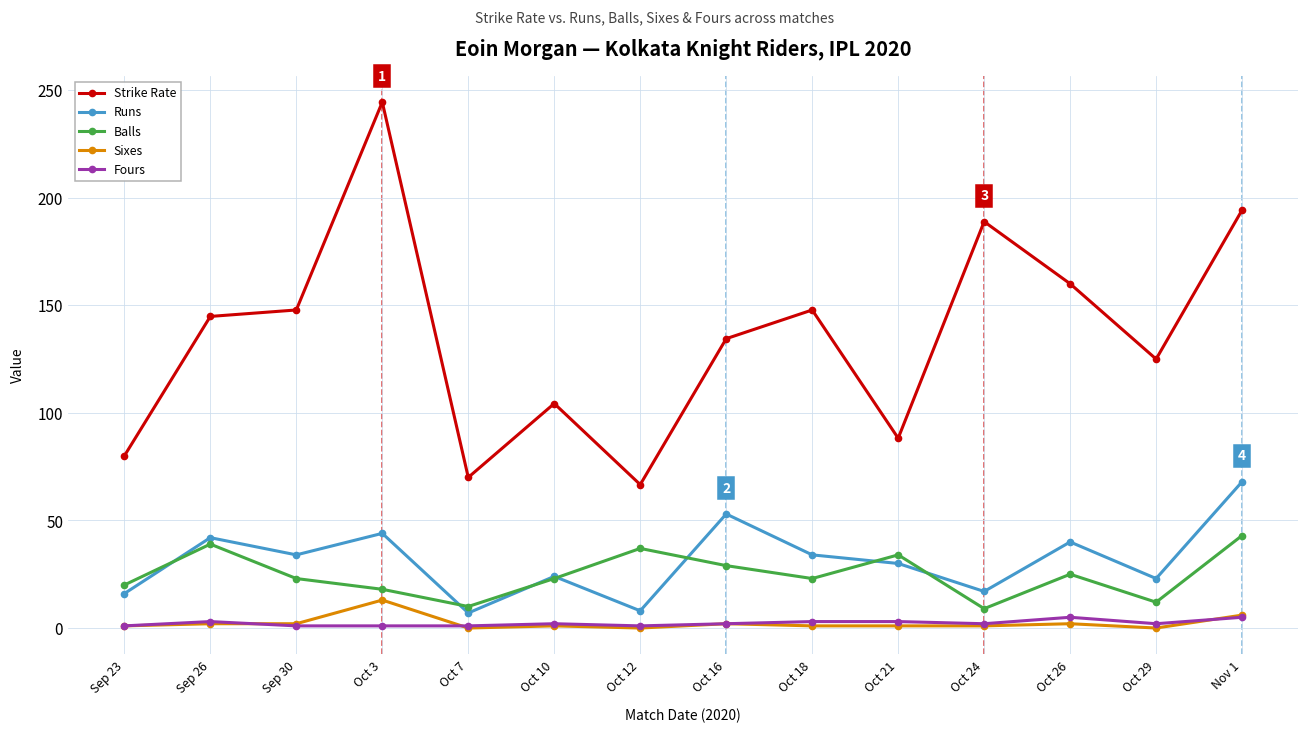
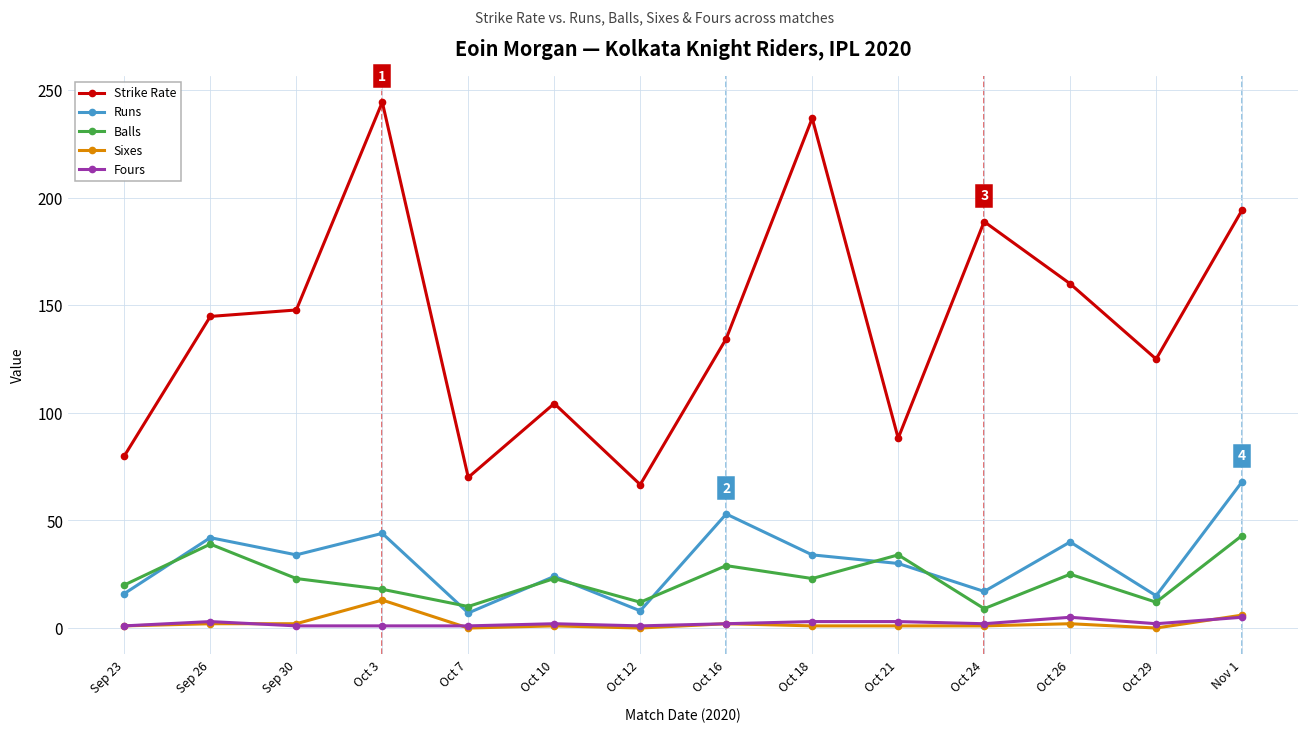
Balls, Oct 12: 37 -> 12
Strike Rate, Oct 18: 148 -> 237
Runs, Oct 29: 23 -> 15
